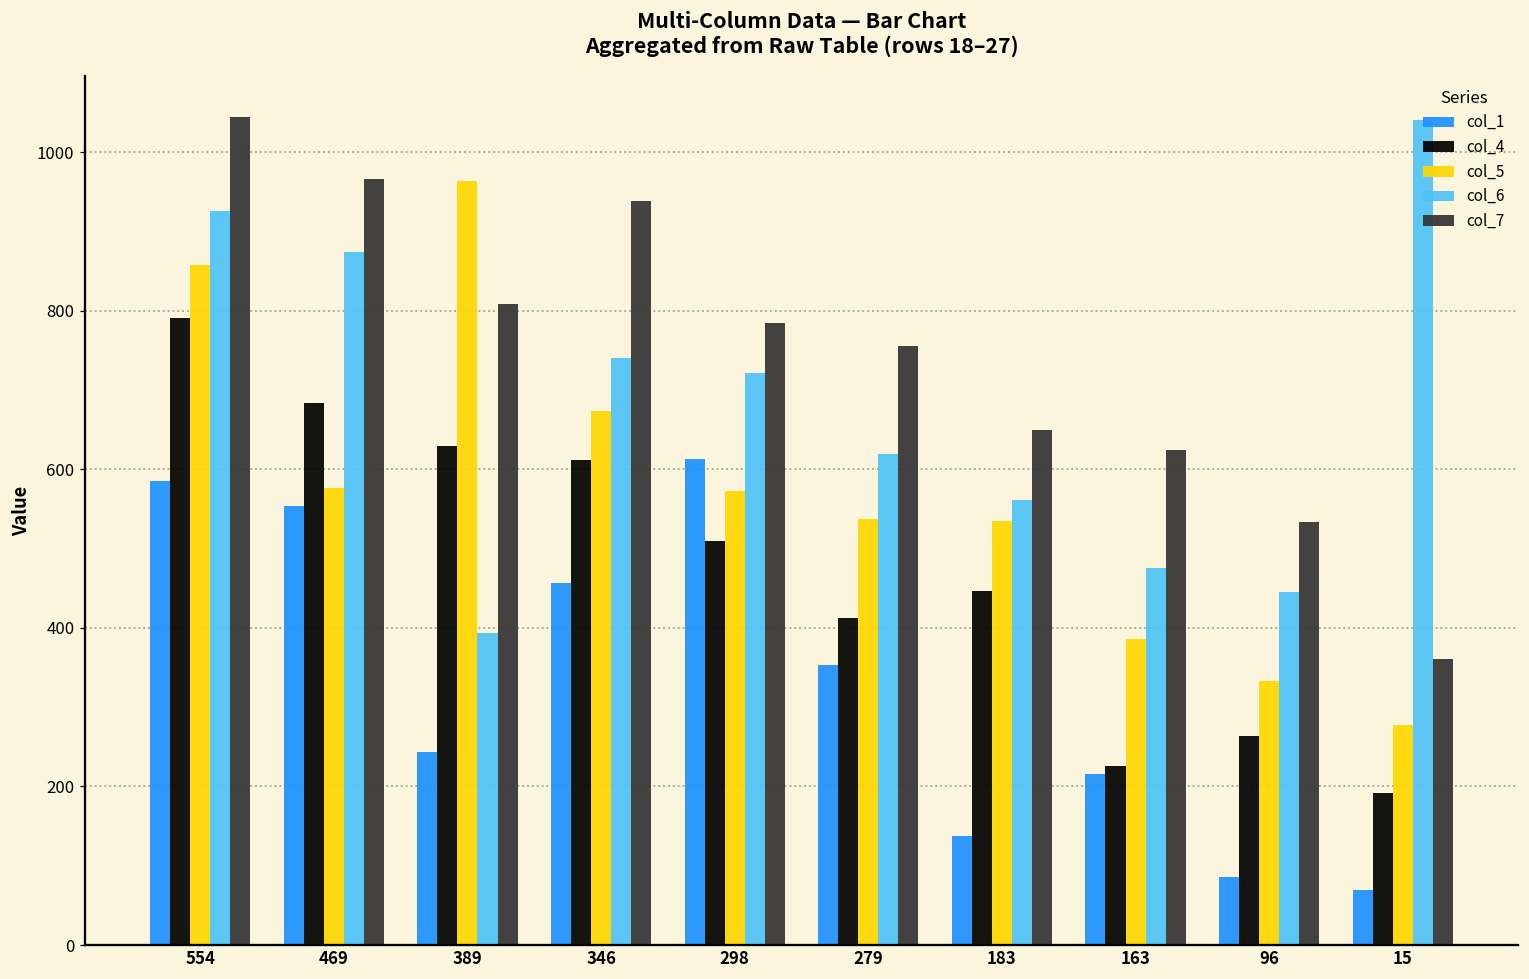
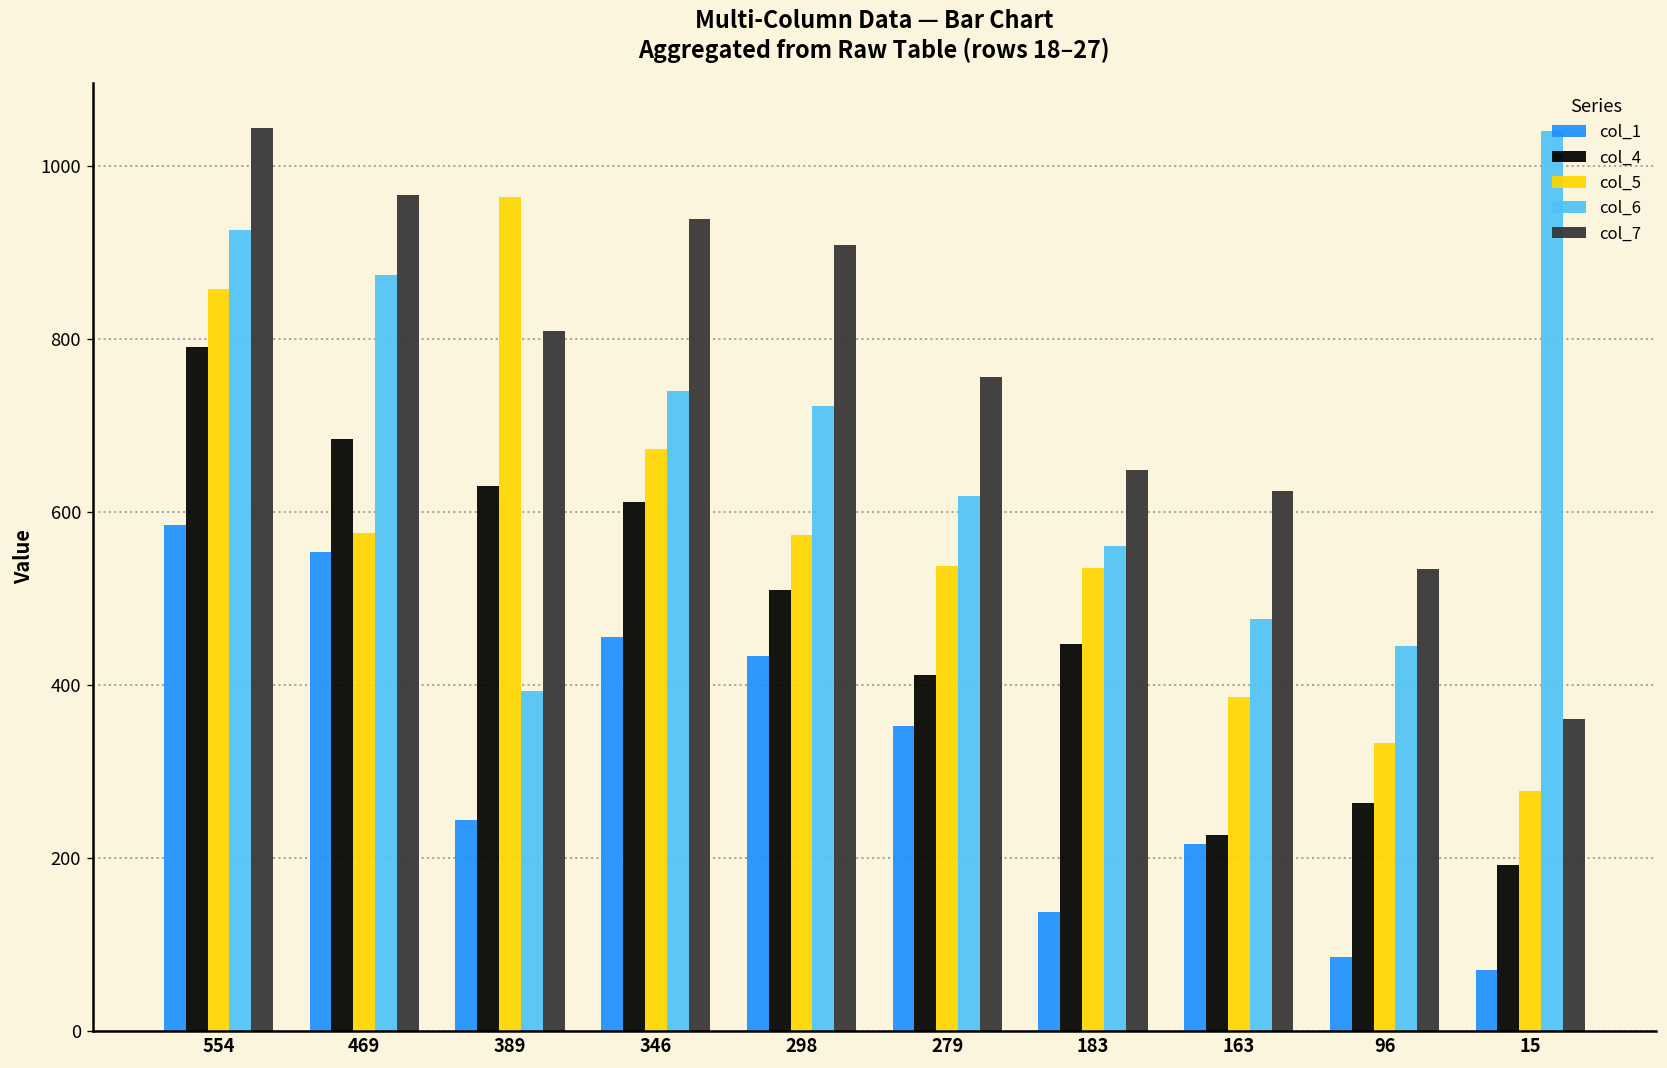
col_1, 298: 610 -> 430
col_7, 298: 790 -> 910
